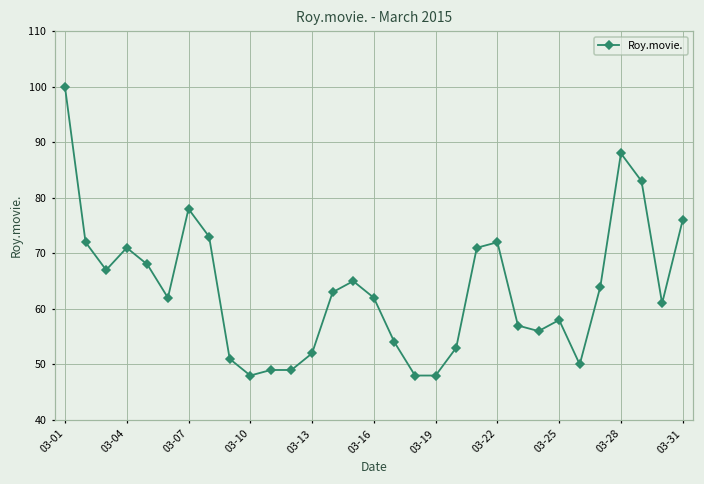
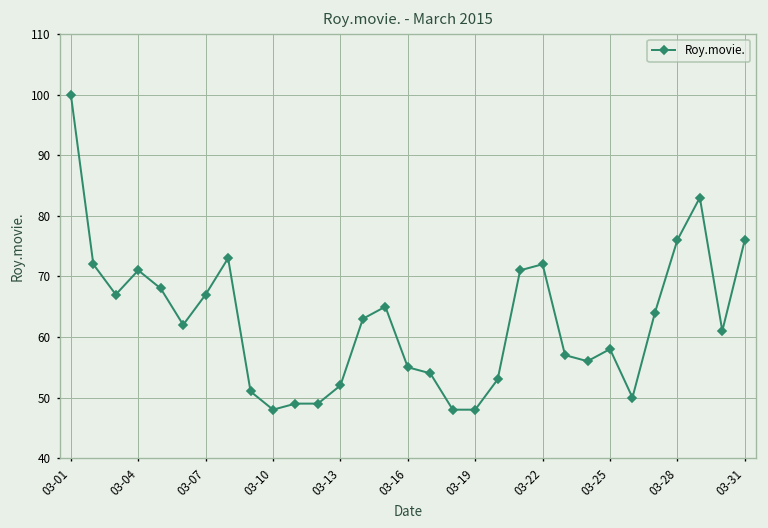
03-07: 78 -> 67
03-16: 62 -> 55
03-28: 88 -> 76
